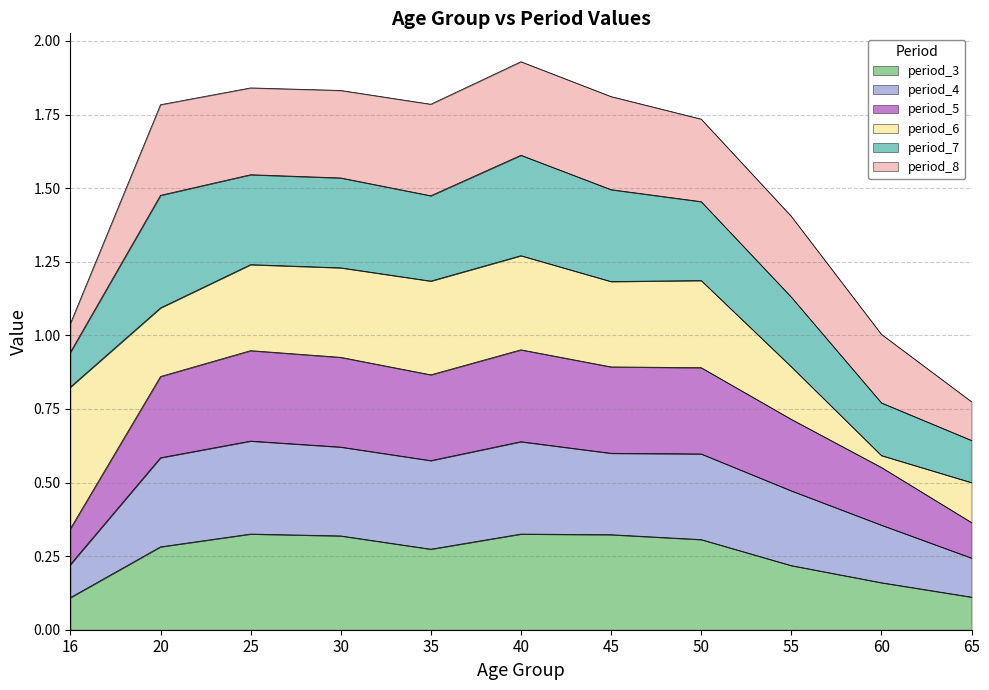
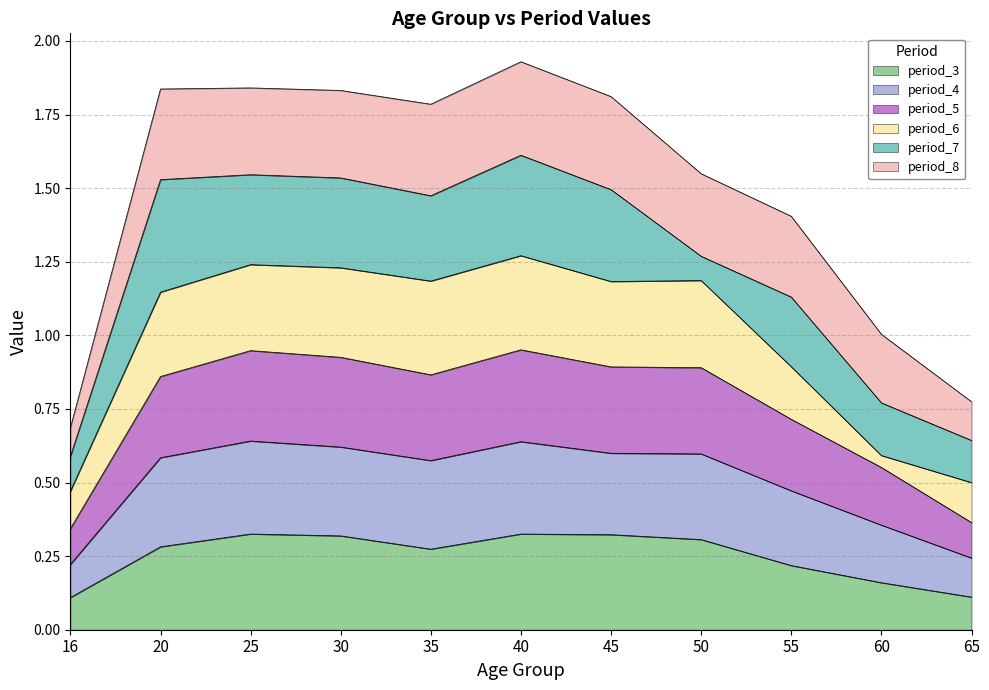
period_6, 16: 0.48 -> 0.13
period_6, 20: 0.23 -> 0.29
period_7, 50: 0.27 -> 0.08
